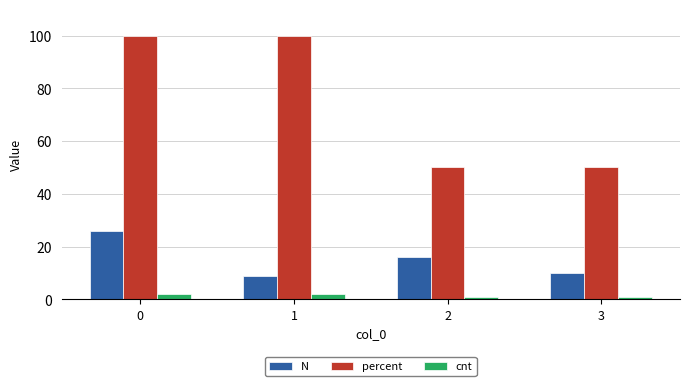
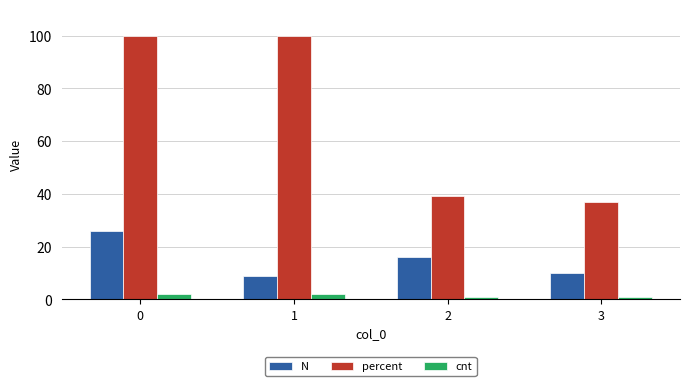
percent, 2: 50 -> 39
percent, 3: 50 -> 37
